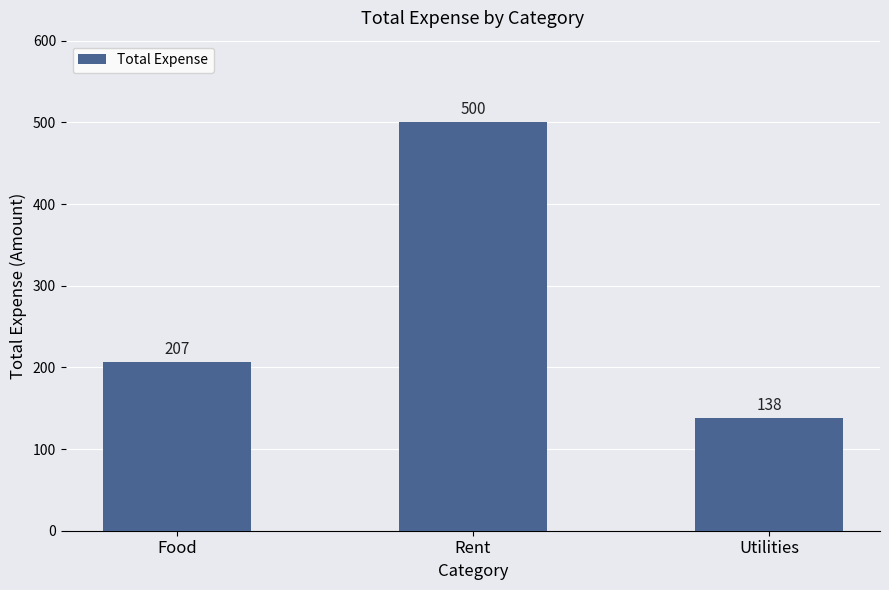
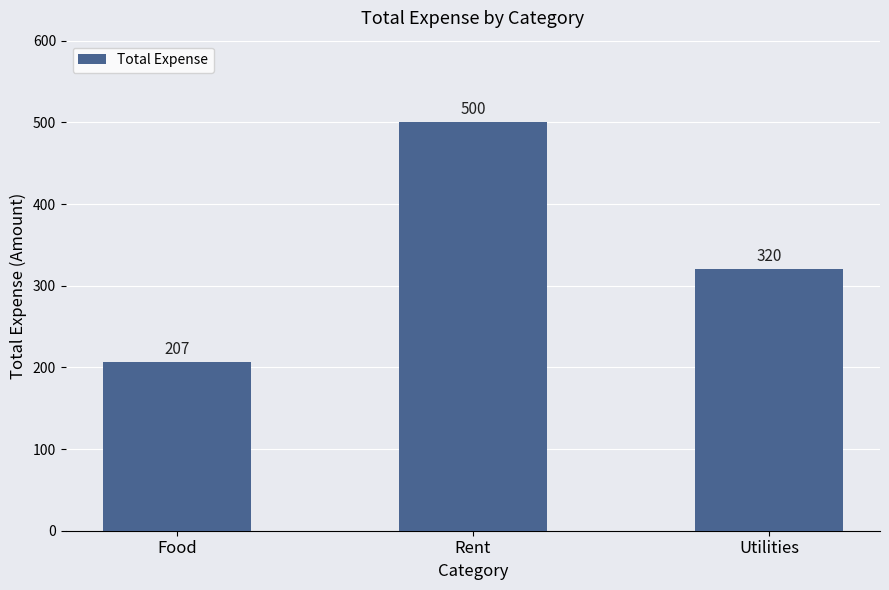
Utilities: 138 -> 320
